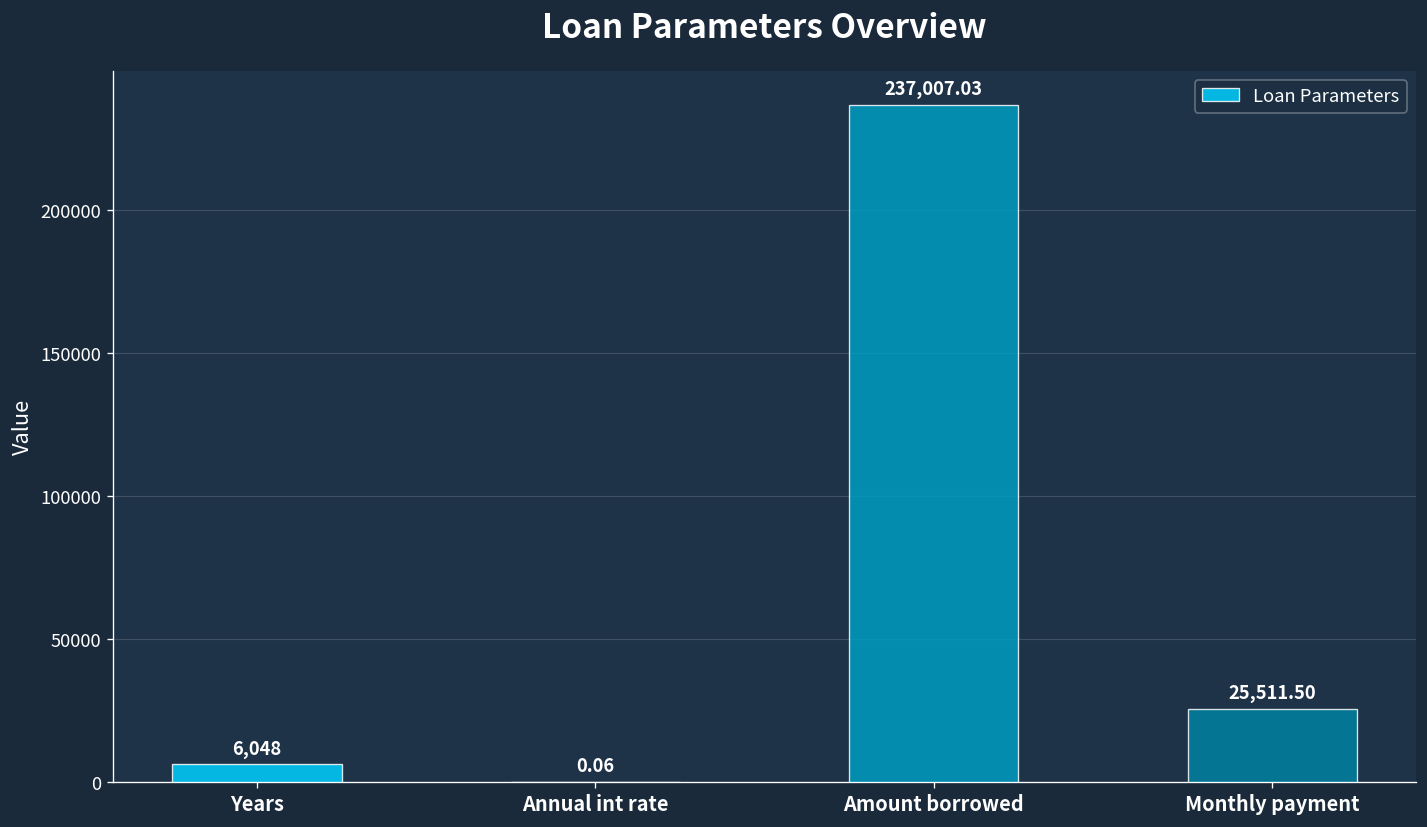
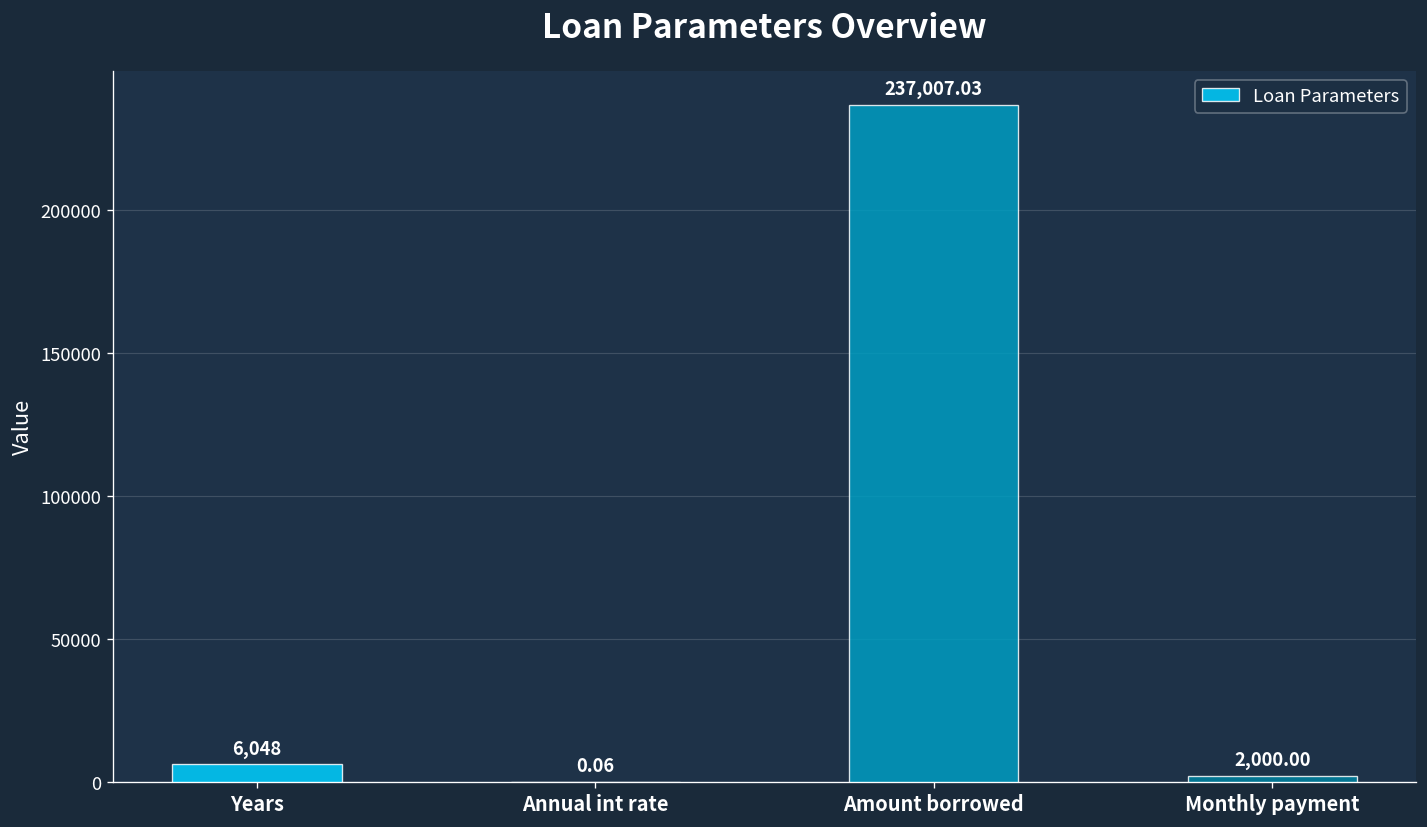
Monthly payment: 25,511.50 -> 2,000.00
